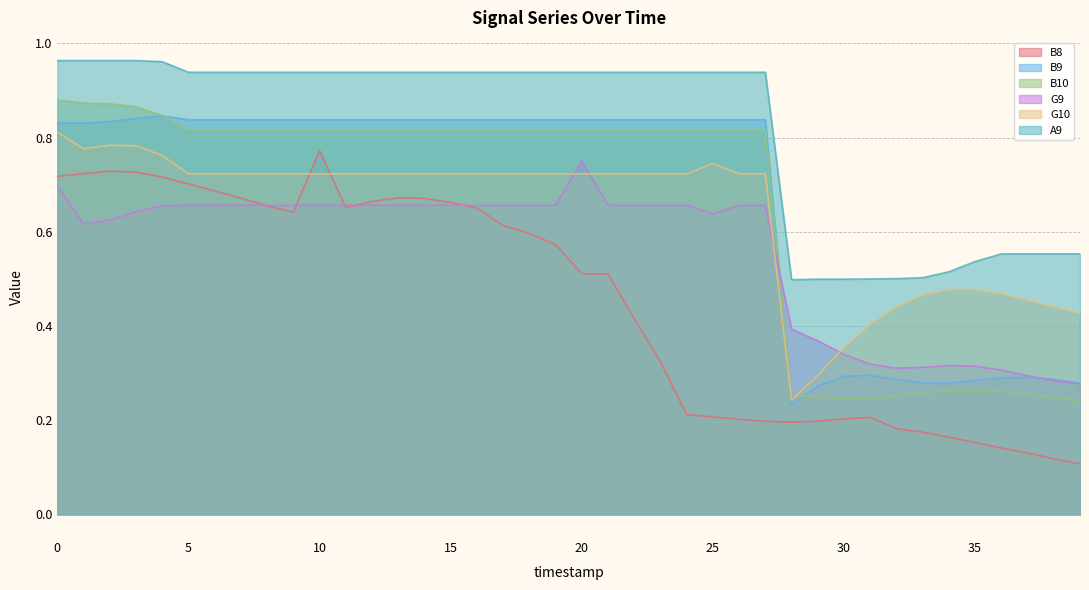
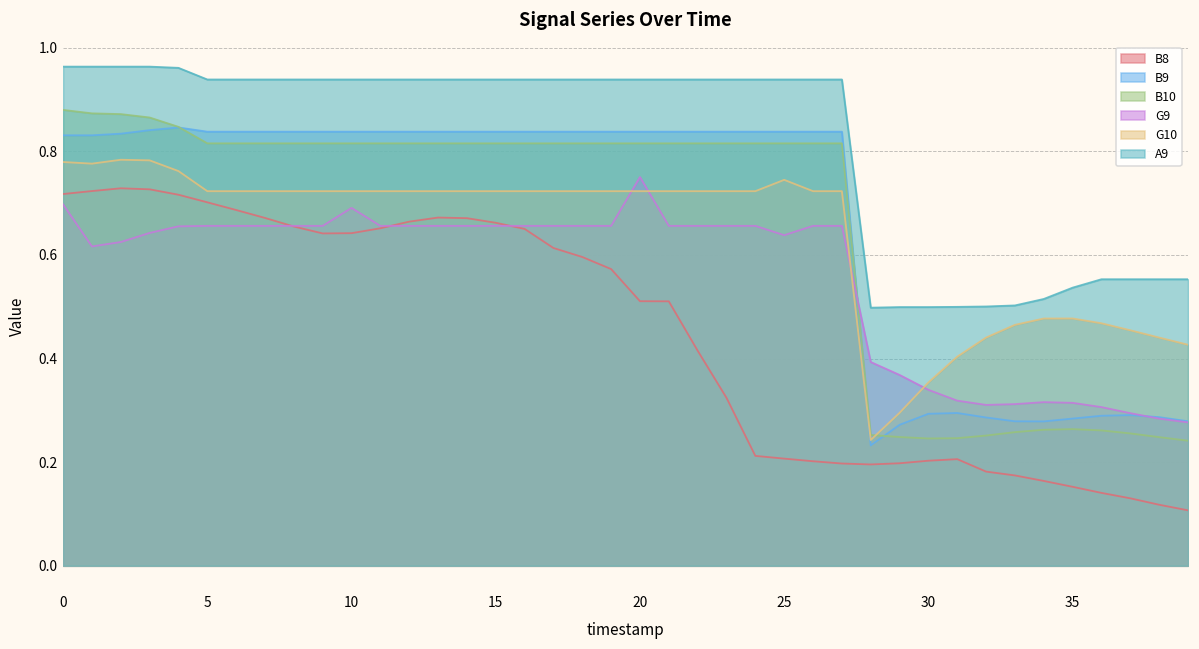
G10, 0: 0.81 -> 0.78
B8, 10: 0.77 -> 0.64
G9, 10: 0.66 -> 0.69
